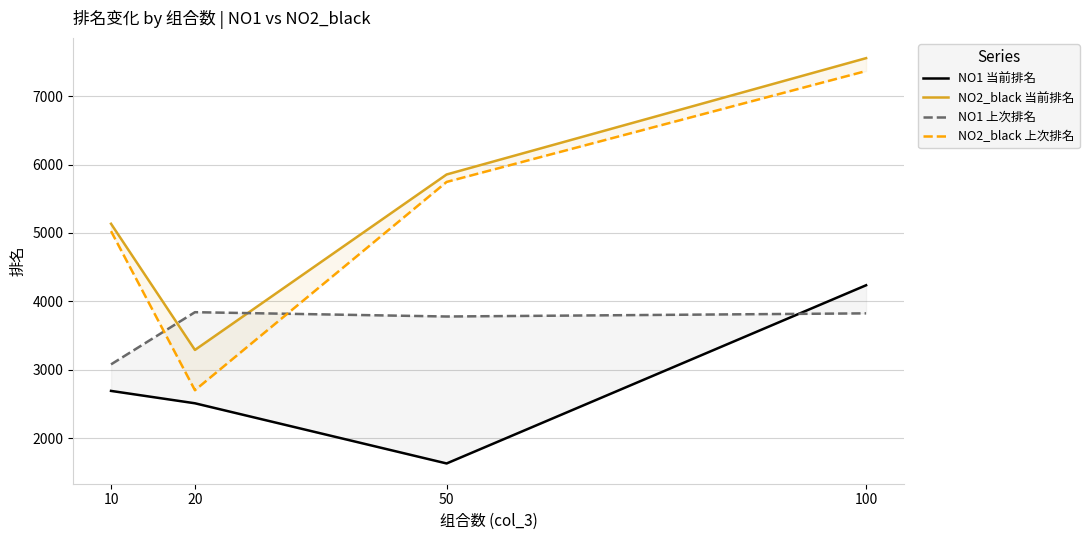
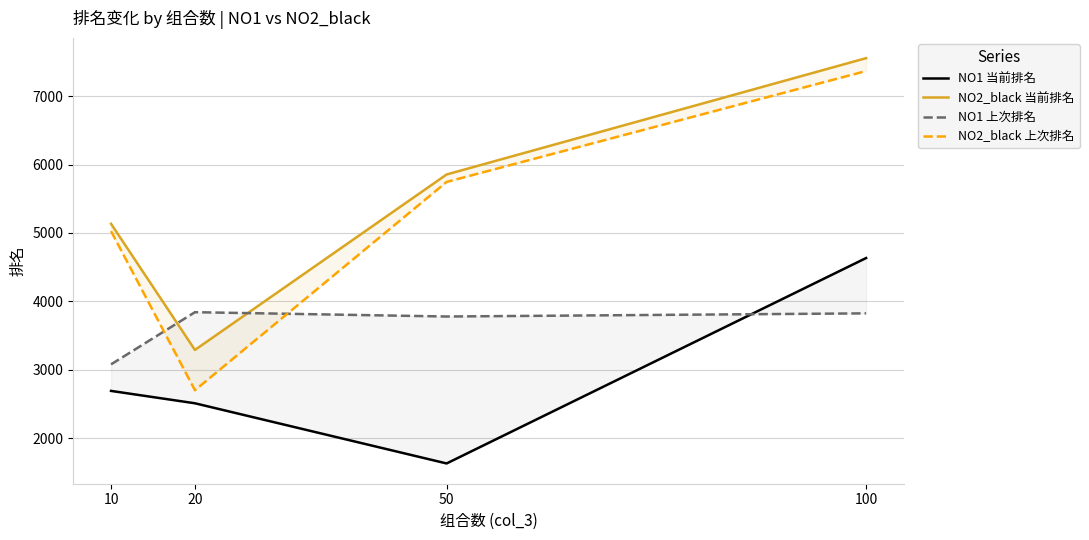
NO1 当前排名, 100: 4200 -> 4600
